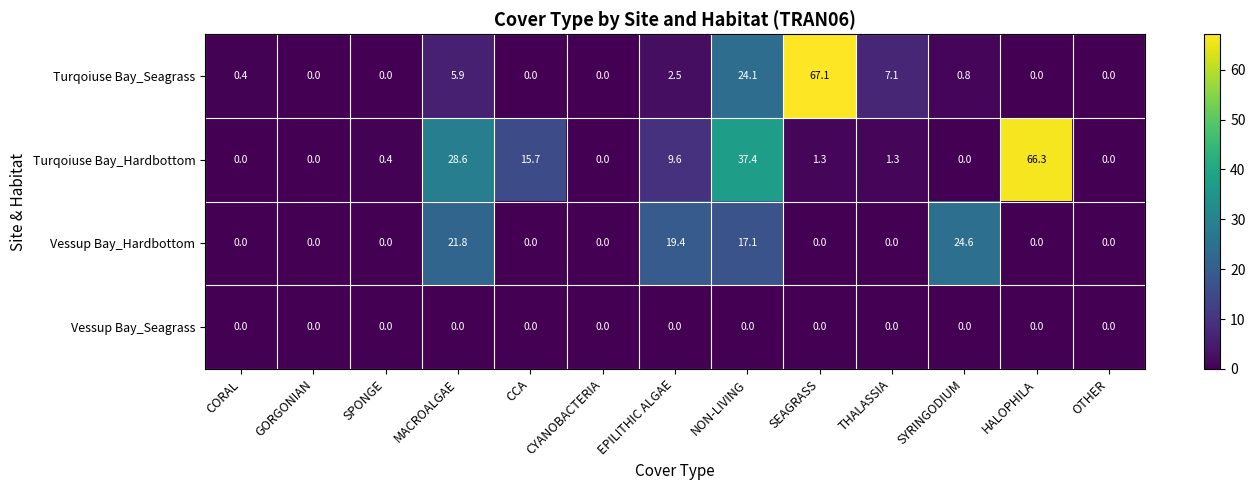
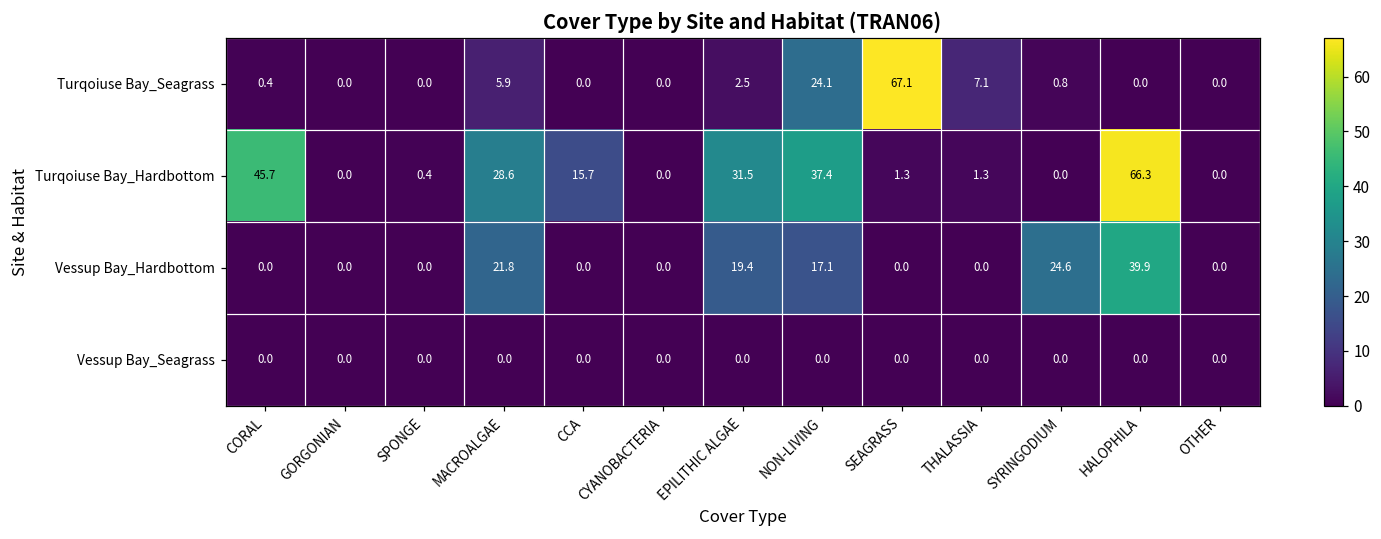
Turqoiuse Bay_Hardbottom, CORAL: 0.0 -> 45.7
Turqoiuse Bay_Hardbottom, EPILITHIC ALGAE: 9.6 -> 31.5
Vessup Bay_Hardbottom, HALOPHILA: 0.0 -> 39.9
